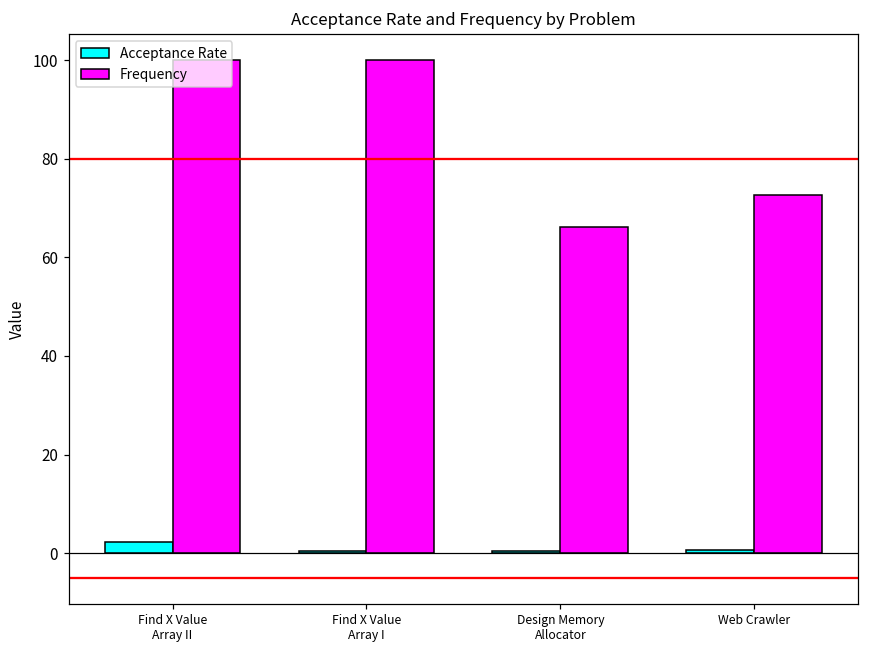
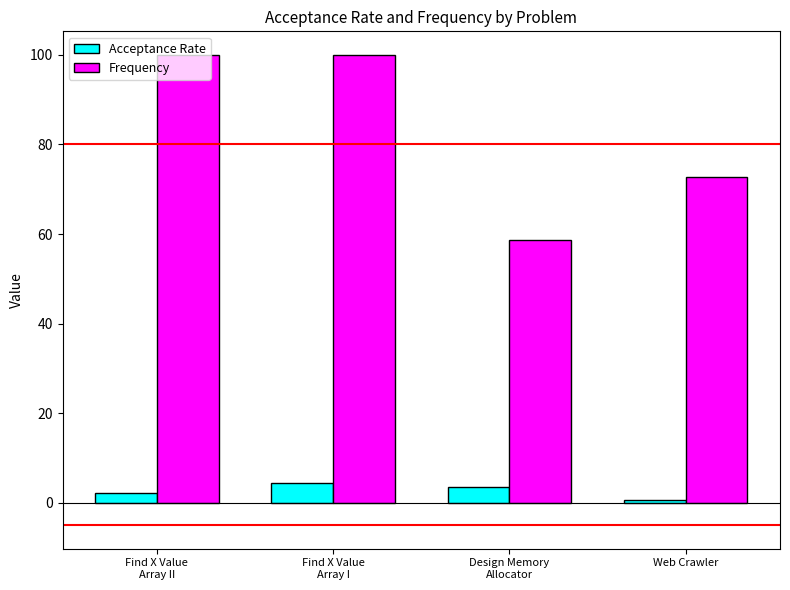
Acceptance Rate, Find X Value Array I: 0 -> 4
Acceptance Rate, Design Memory Allocator: 0 -> 3
Frequency, Design Memory Allocator: 66 -> 59
